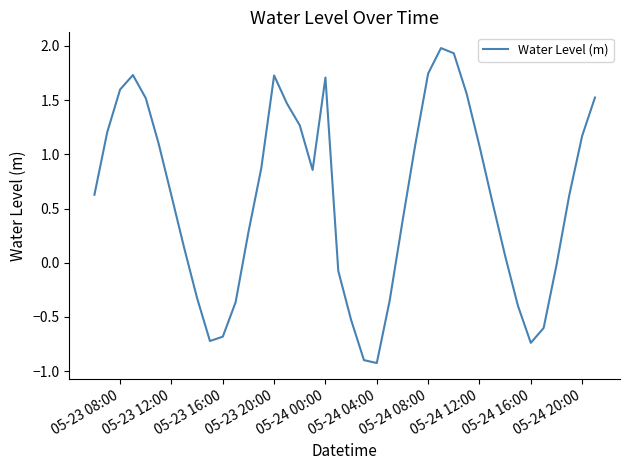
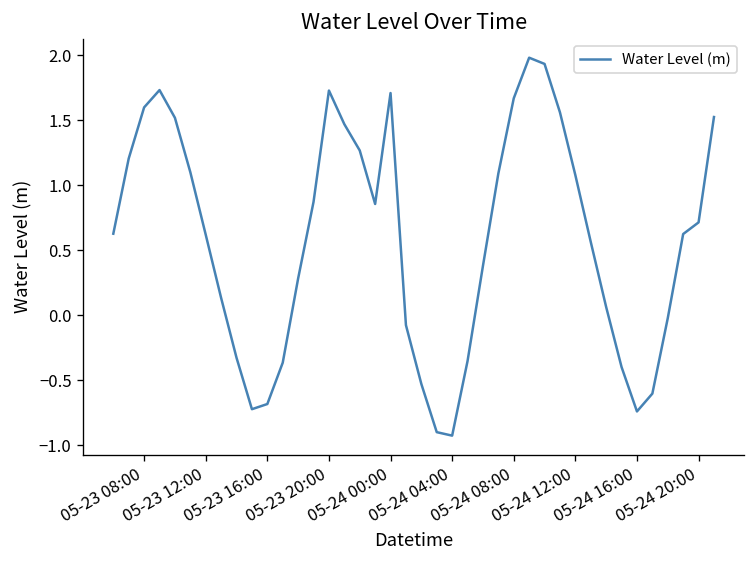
05-24 08:00: 1.75 -> 1.67
05-24 20:00: 1.17 -> 0.71
